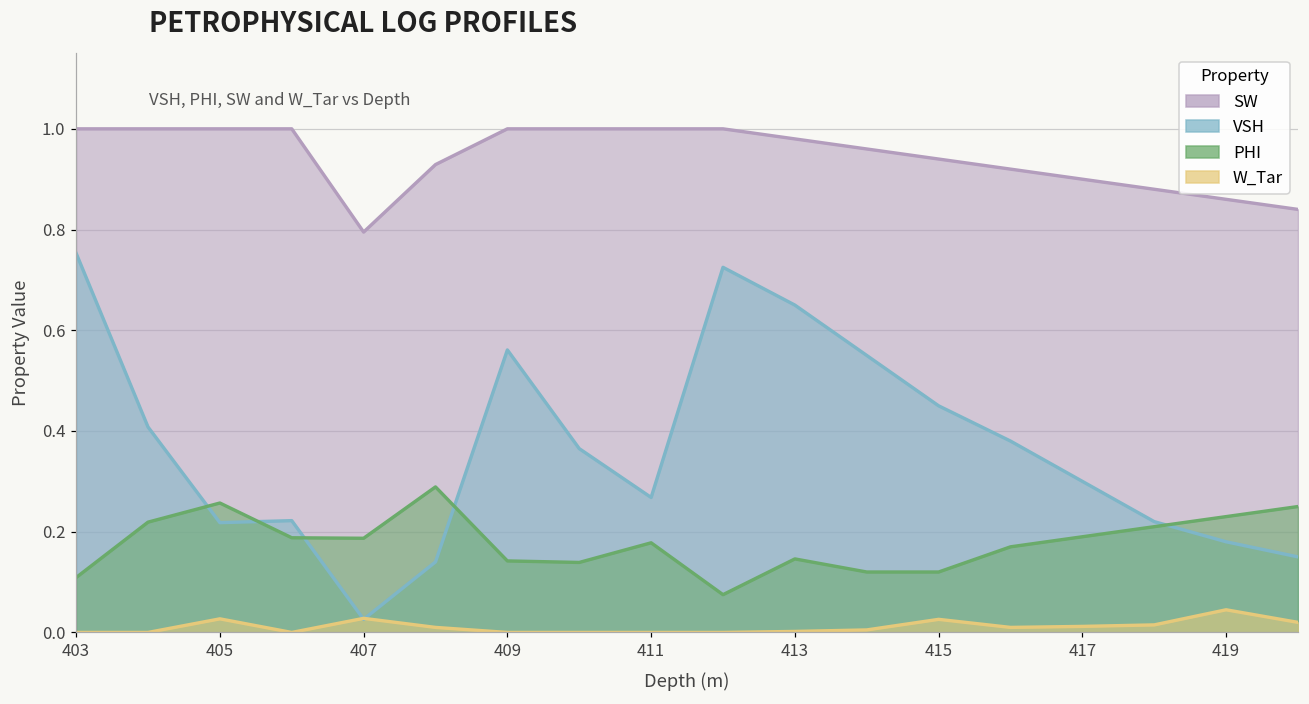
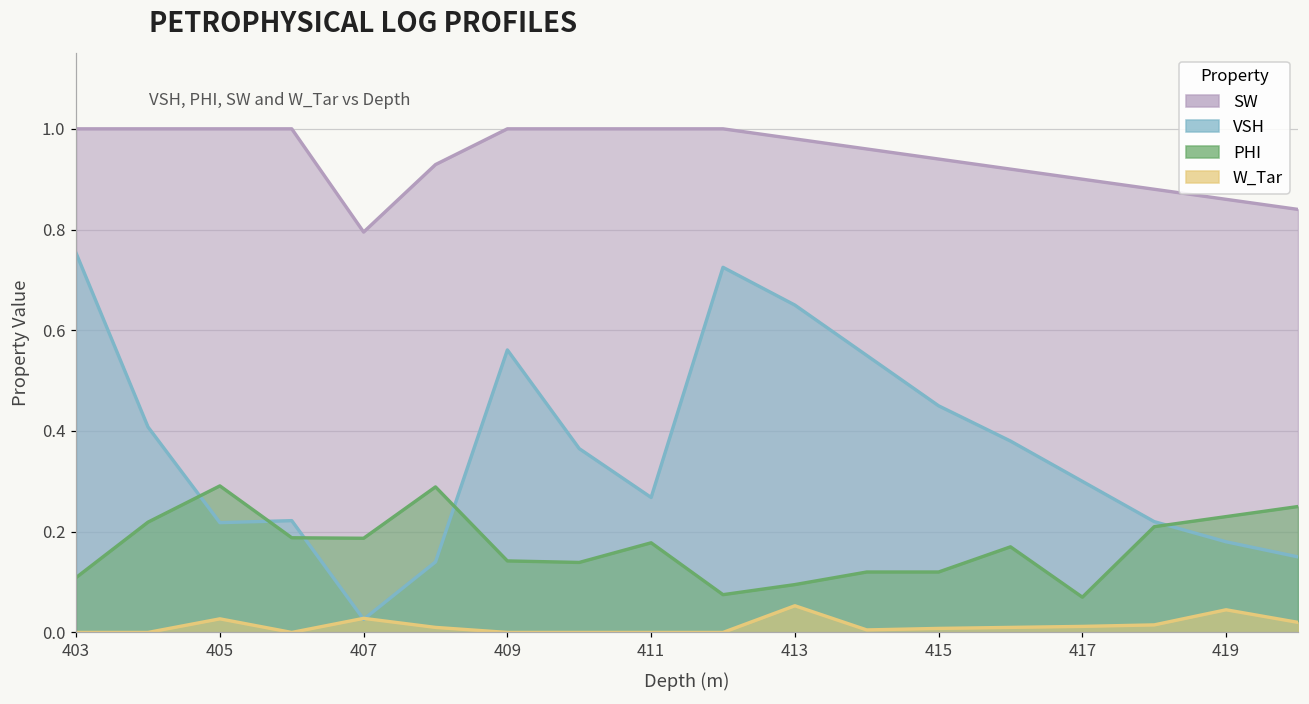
PHI, 405: 0.26 -> 0.29
PHI, 413: 0.15 -> 0.10
W_Tar, 413: 0.00 -> 0.05
W_Tar, 415: 0.03 -> 0.01
PHI, 417: 0.19 -> 0.07
